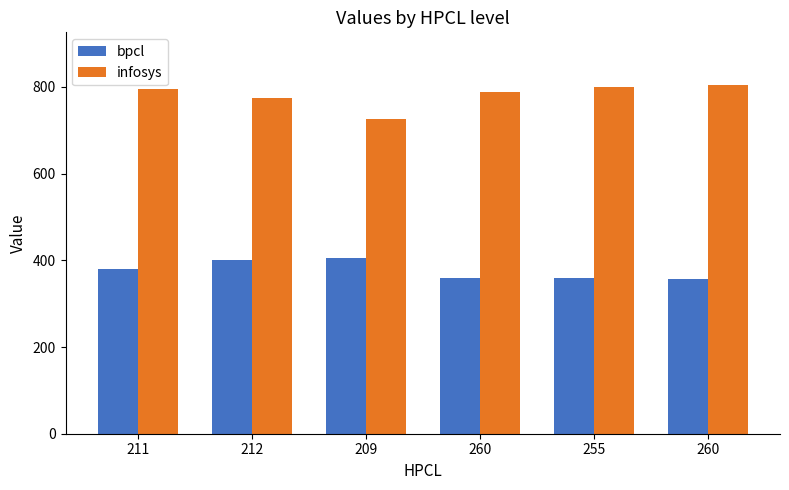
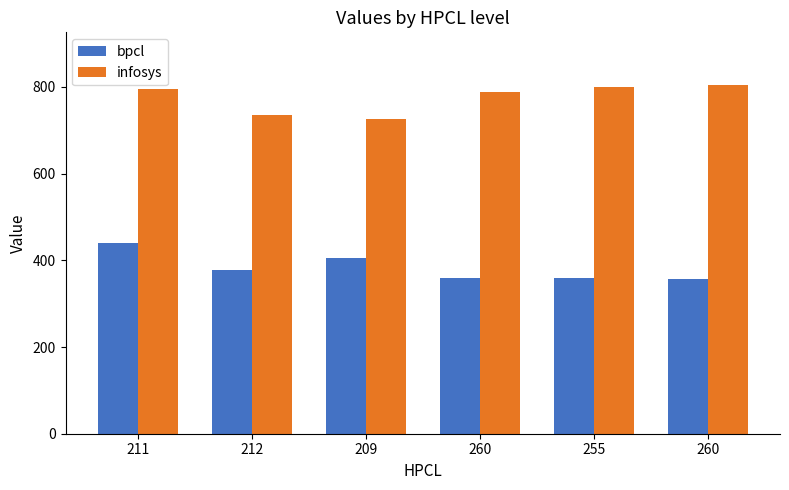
bpcl, 211: 380 -> 440
bpcl, 212: 400 -> 380
infosys, 212: 780 -> 740
